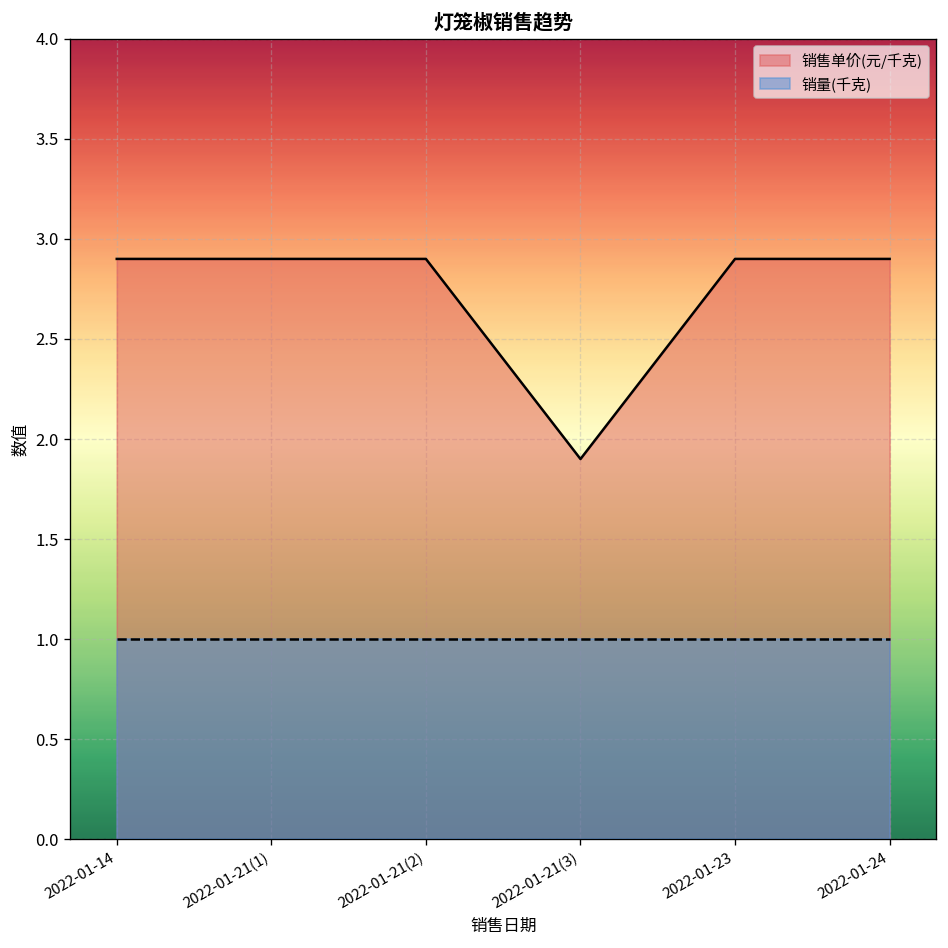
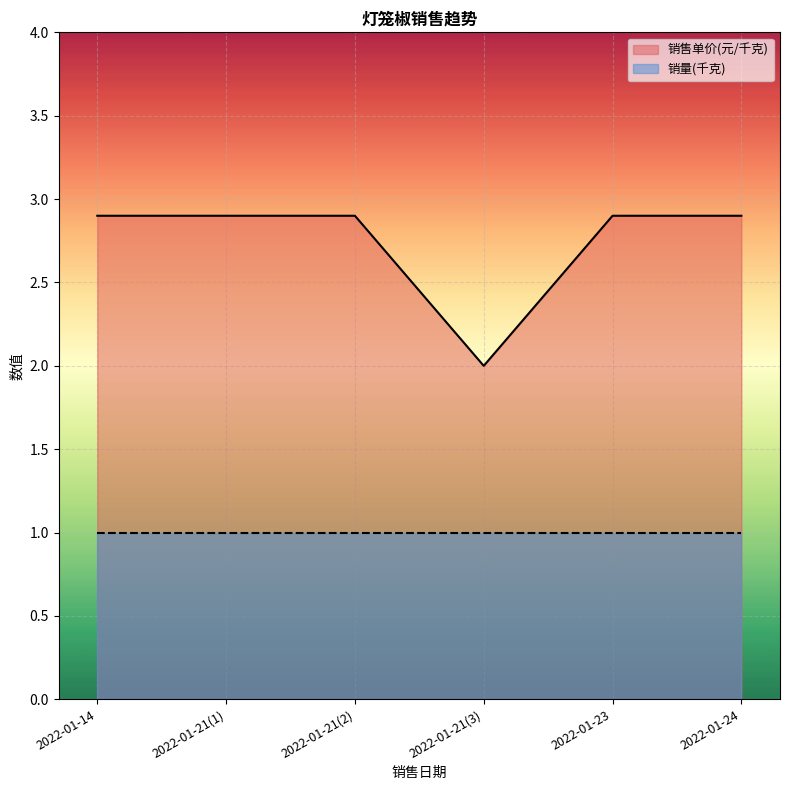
销售单价(元/千克), 2022-01-21(3): 1.9 -> 2.0
